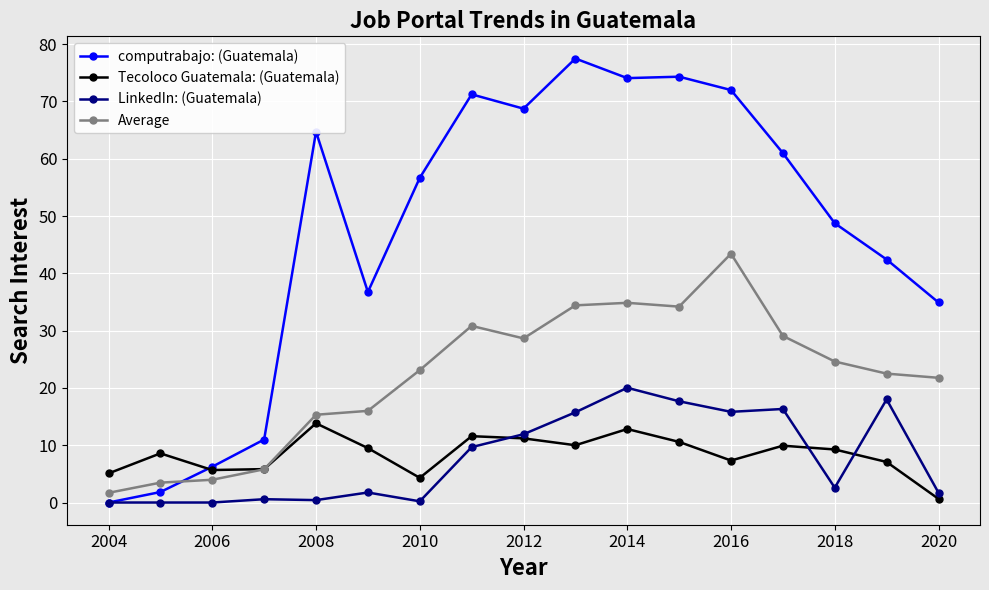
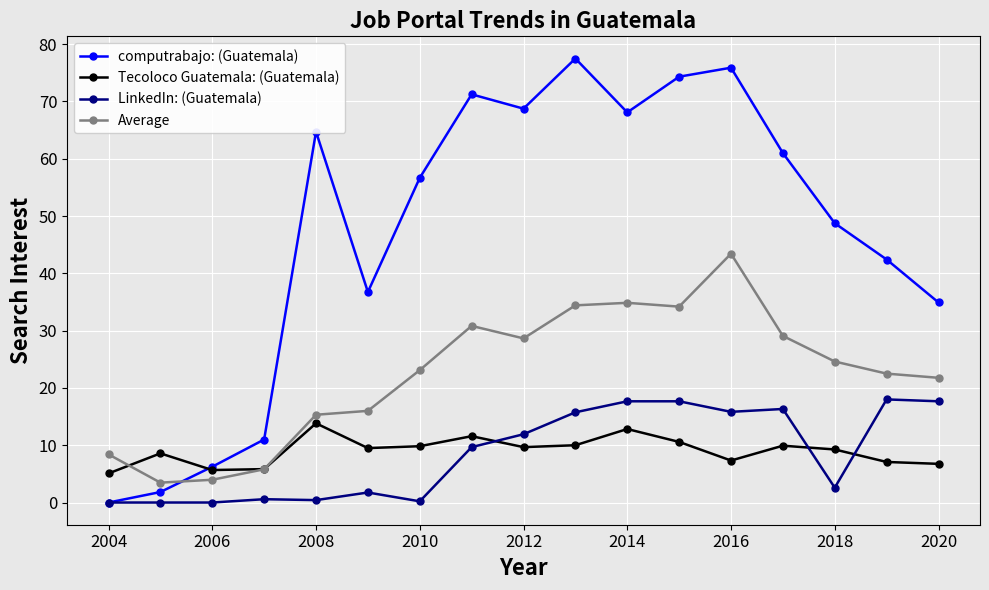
Average, 2004: 2 -> 8
Tecoloco Guatemala: (Guatemala), 2010: 4 -> 10
Tecoloco Guatemala: (Guatemala), 2012: 11 -> 10
computrabajo: (Guatemala), 2014: 74 -> 68
LinkedIn: (Guatemala), 2014: 20 -> 18
computrabajo: (Guatemala), 2016: 72 -> 76
Tecoloco Guatemala: (Guatemala), 2020: 1 -> 7
LinkedIn: (Guatemala), 2020: 2 -> 18
